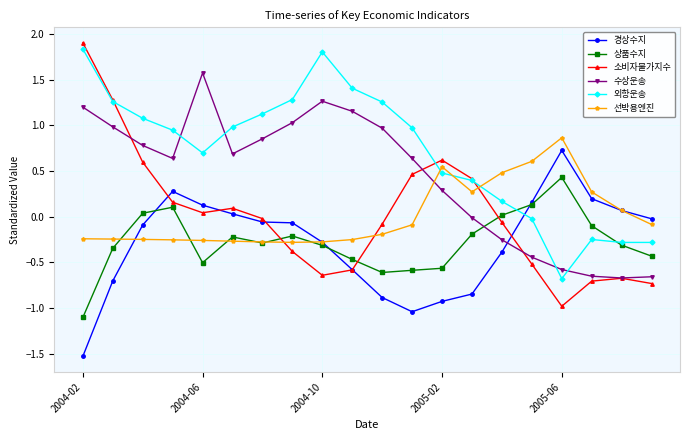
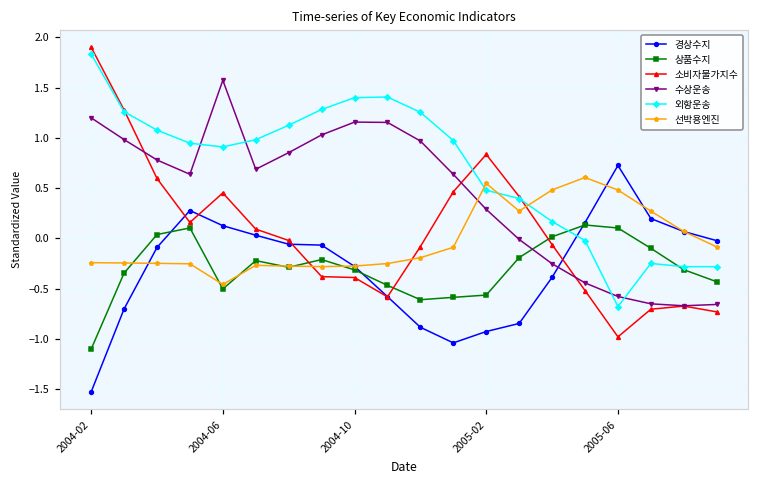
소비자물가지수, 2004-06: 0.0 -> 0.5
외항운송, 2004-06: 0.7 -> 0.9
선박용엔진, 2004-06: -0.3 -> -0.5
소비자물가지수, 2004-10: -0.6 -> -0.4
수상운송, 2004-10: 1.3 -> 1.2
외항운송, 2004-10: 1.8 -> 1.4
소비자물가지수, 2005-02: 0.6 -> 0.8
상품수지, 2005-06: 0.4 -> 0.1
선박용엔진, 2005-06: 0.9 -> 0.5
